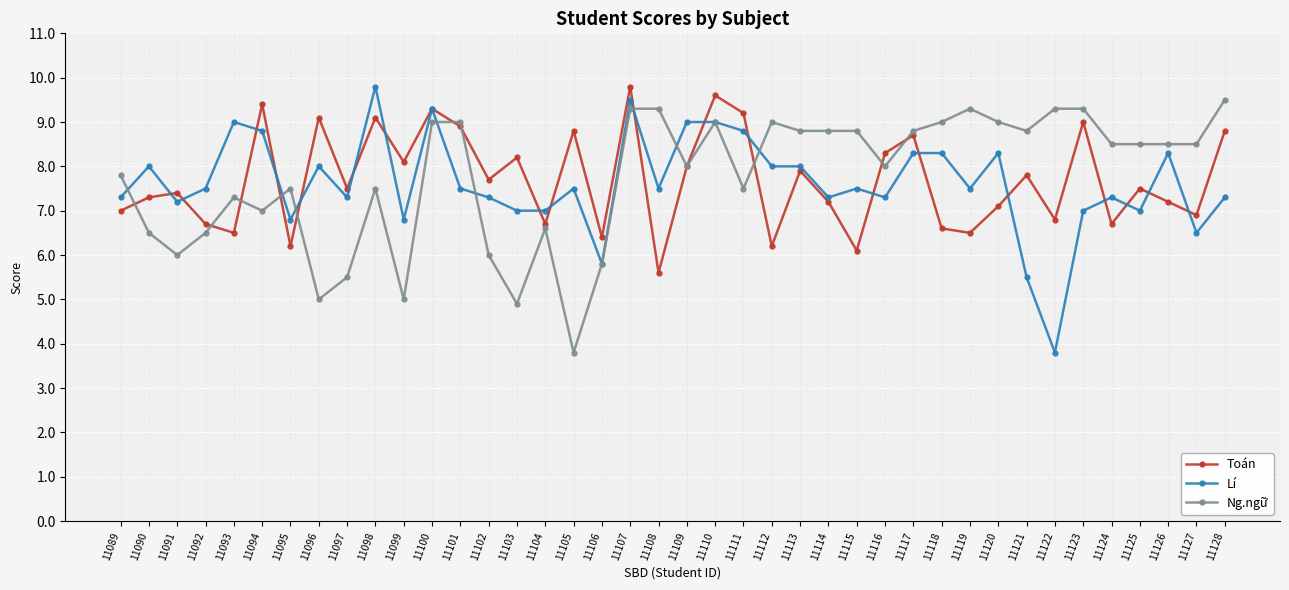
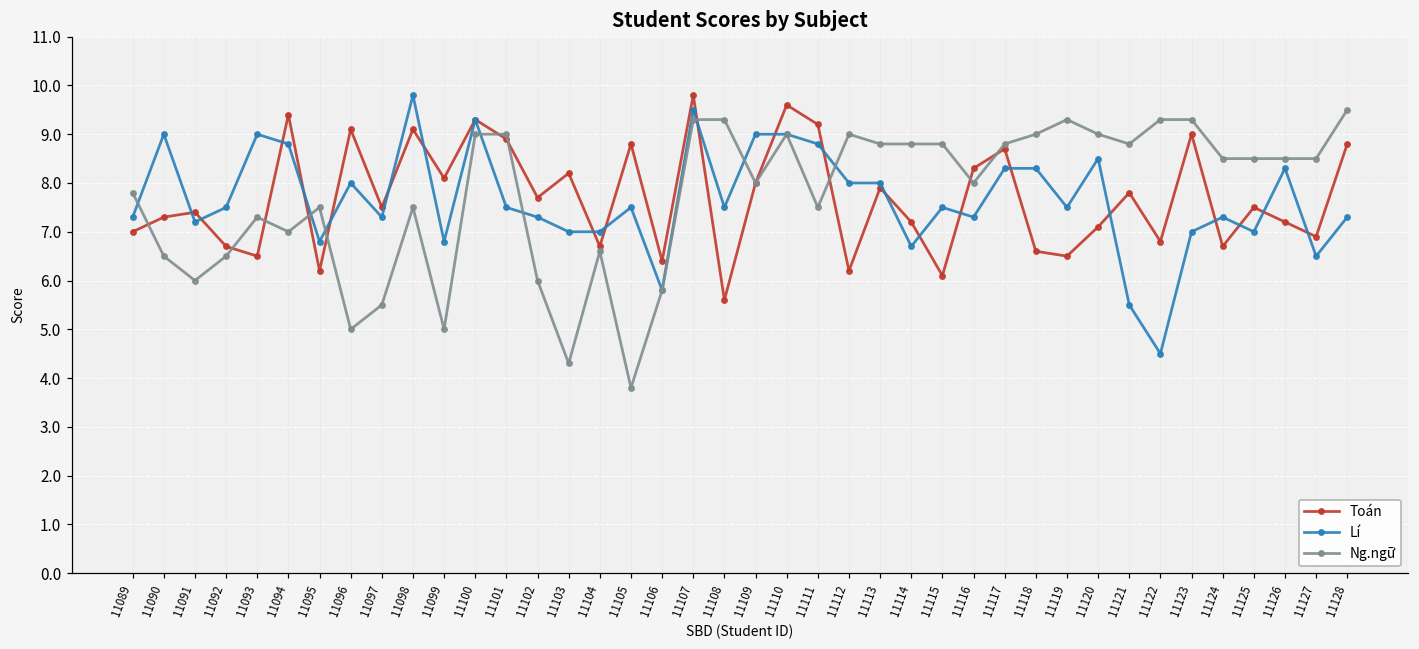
Lí, 11090: 8 -> 9
Ng.ngữ, 11103: 4.9 -> 4.3
Lí, 11114: 7.3 -> 6.7
Lí, 11120: 8.3 -> 8.5
Lí, 11122: 3.8 -> 4.5
